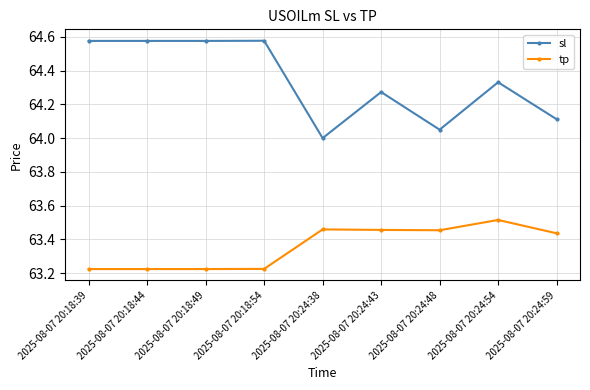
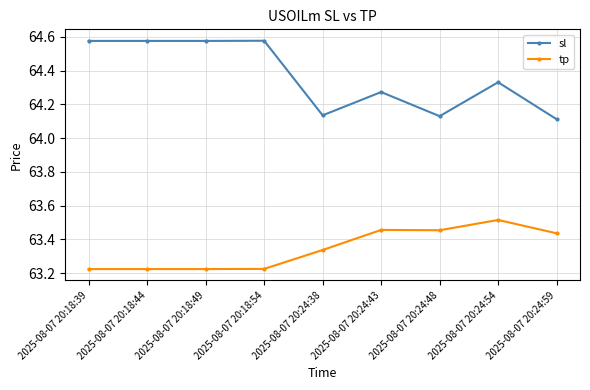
sl, 2025-08-07 20:24:38: 64.00 -> 64.14
tp, 2025-08-07 20:24:38: 63.46 -> 63.34
sl, 2025-08-07 20:24:48: 64.05 -> 64.13
